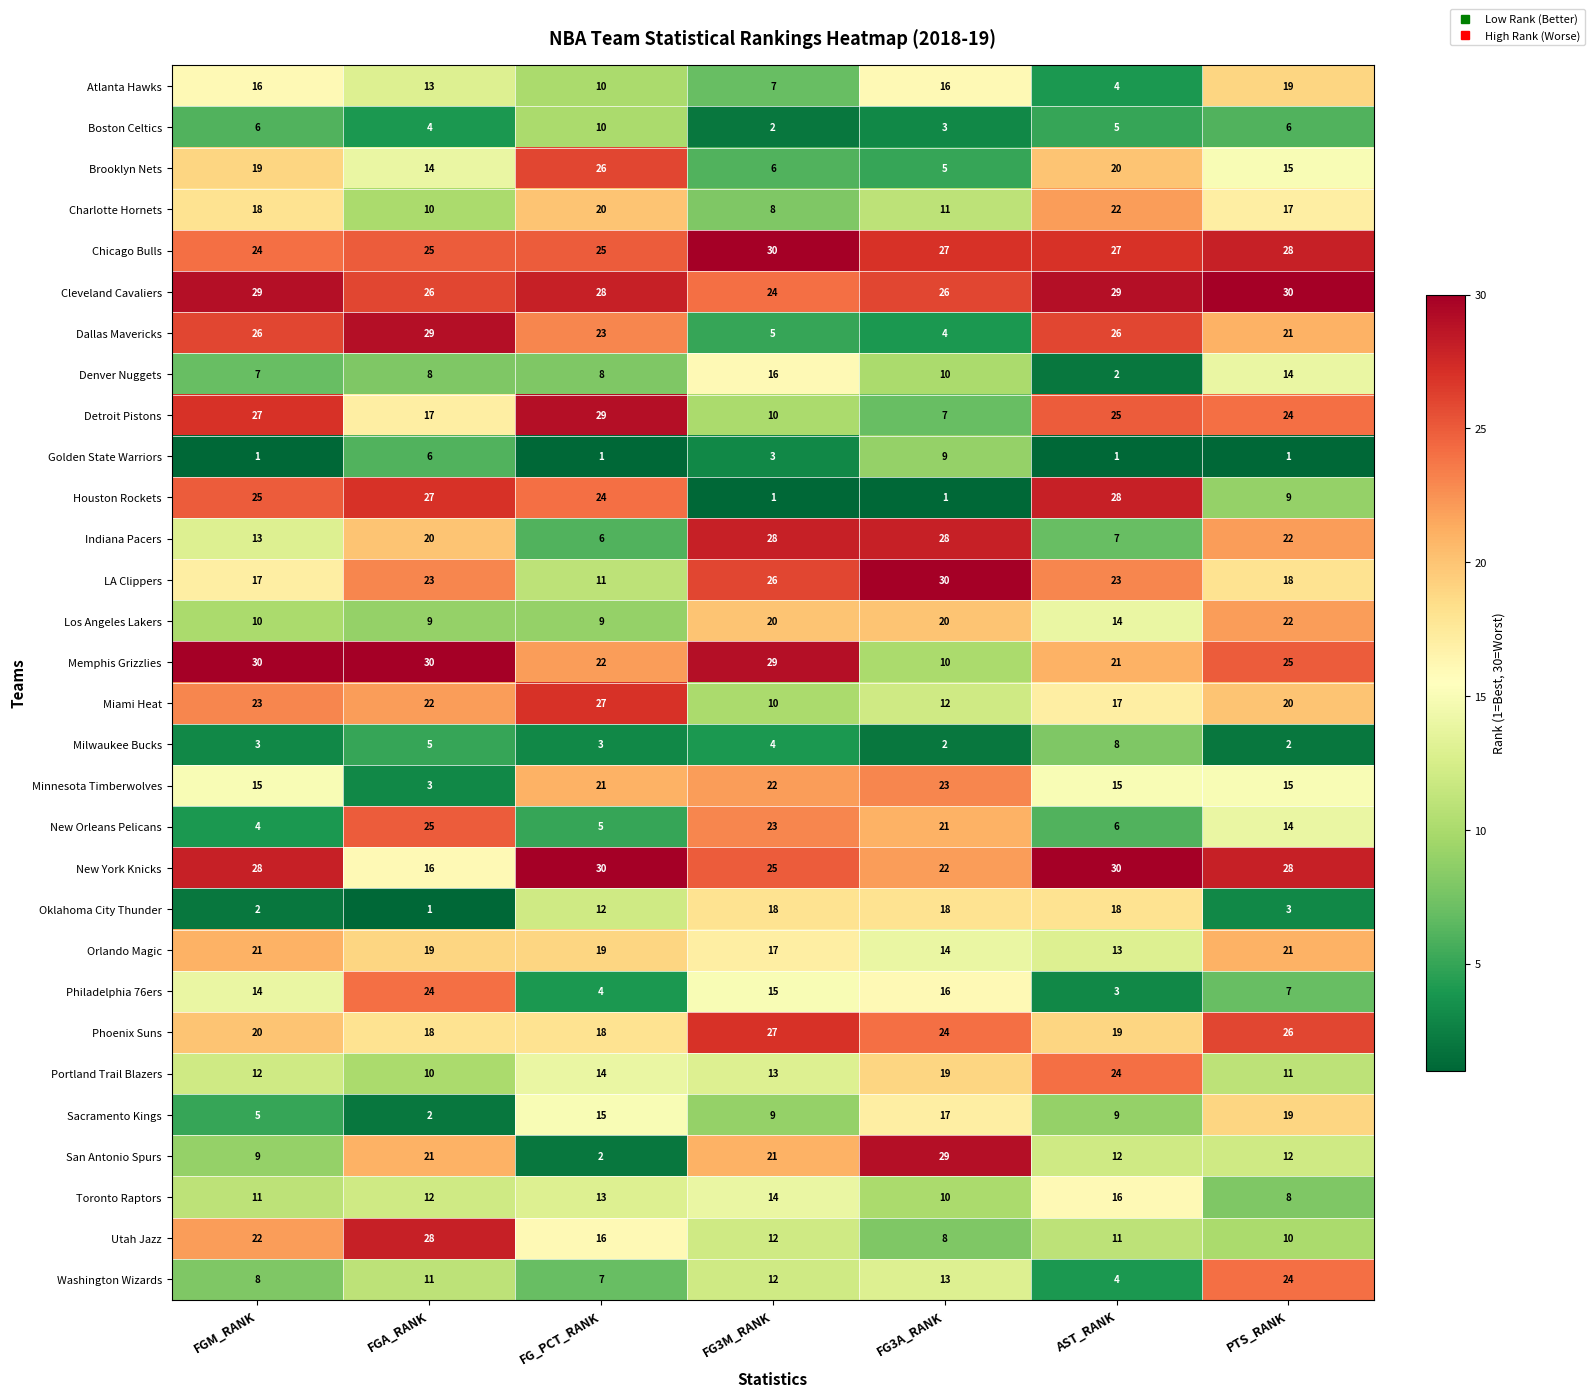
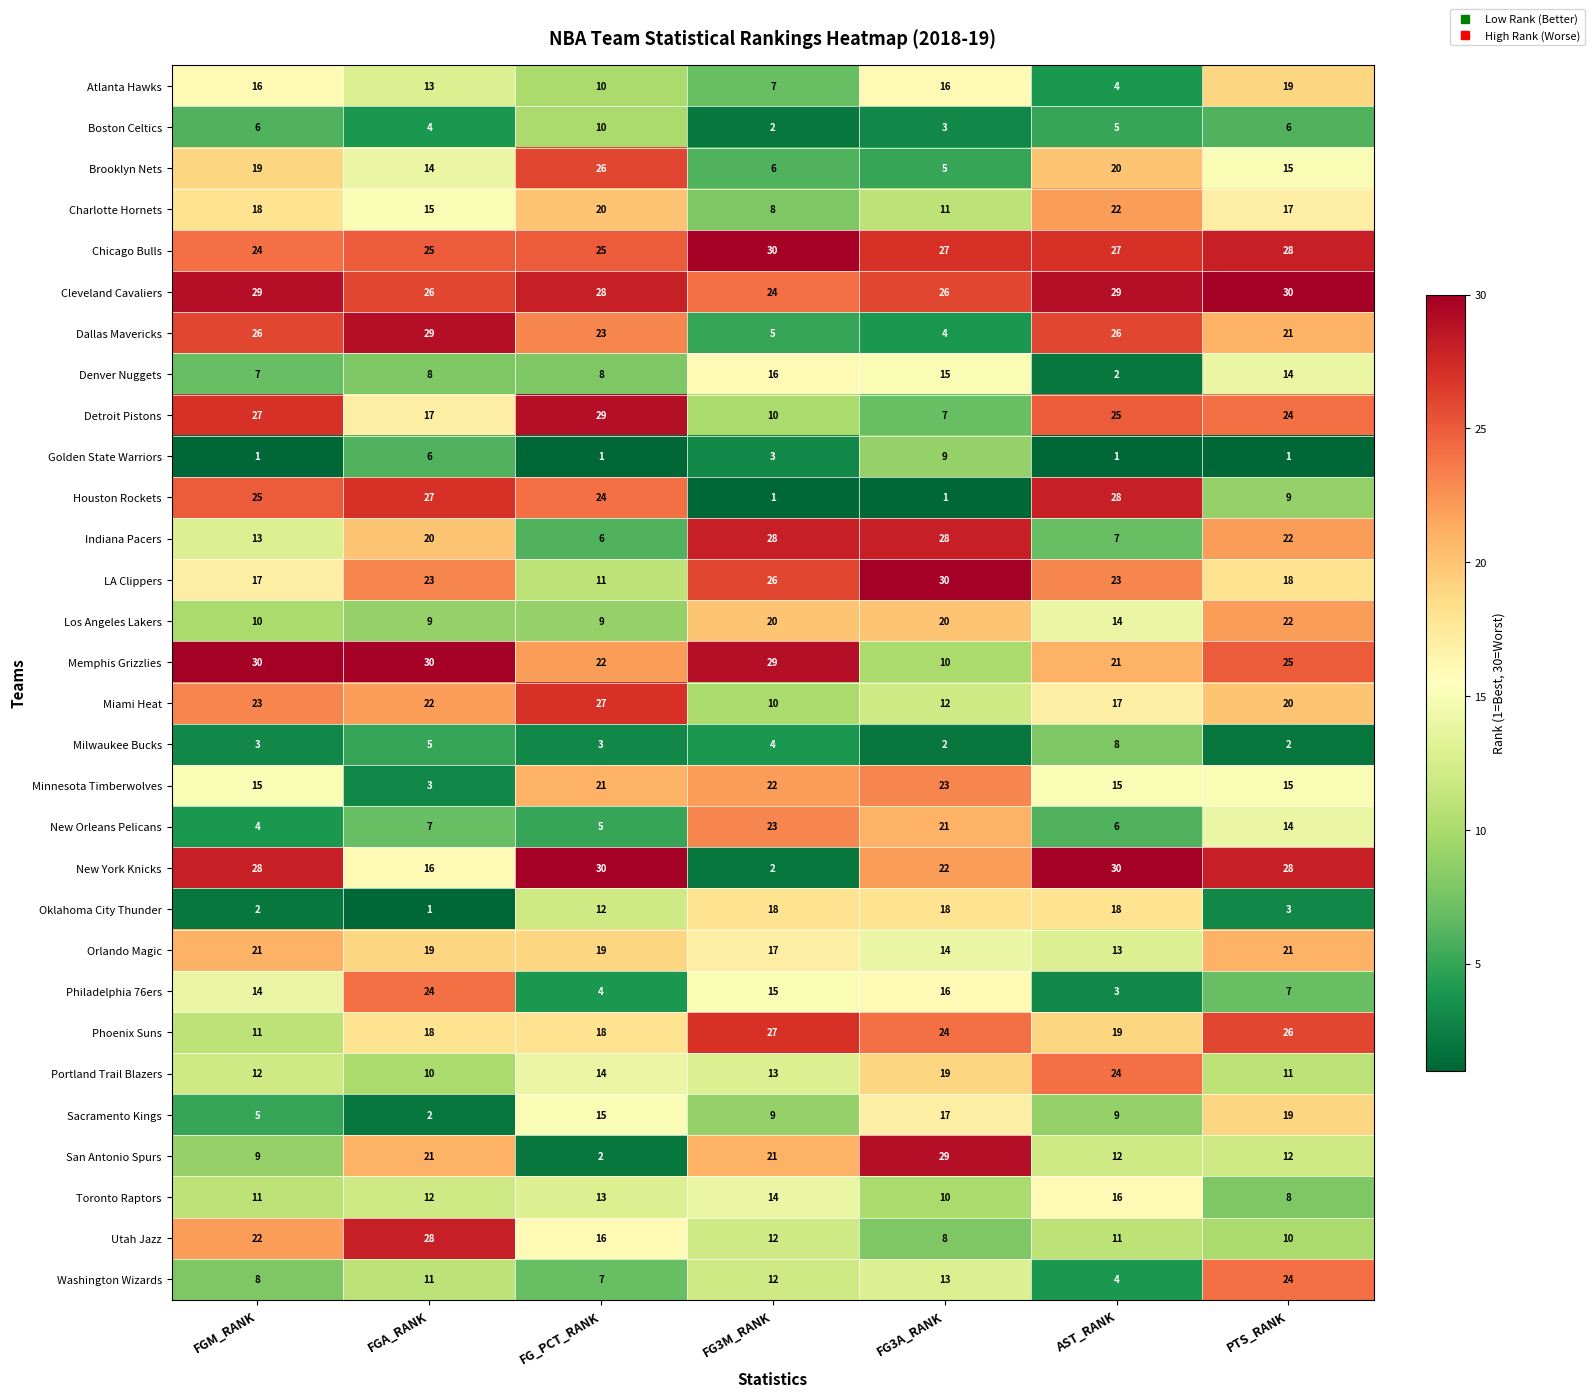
Charlotte Hornets, FGA_RANK: 10 -> 15
Denver Nuggets, FG3A_RANK: 10 -> 15
New Orleans Pelicans, FGA_RANK: 25 -> 7
New York Knicks, FG3M_RANK: 25 -> 2
Phoenix Suns, FGM_RANK: 20 -> 11
